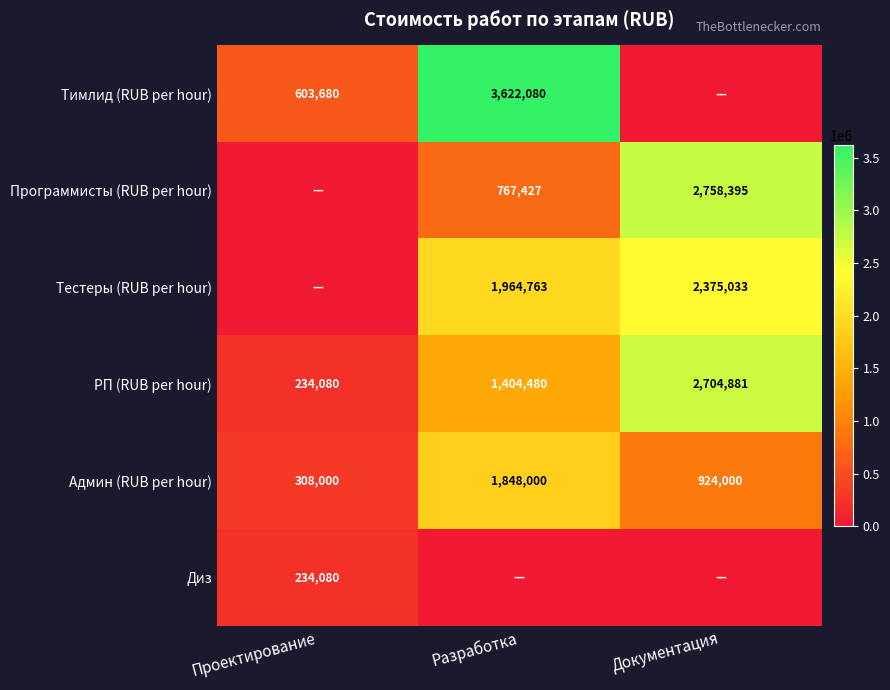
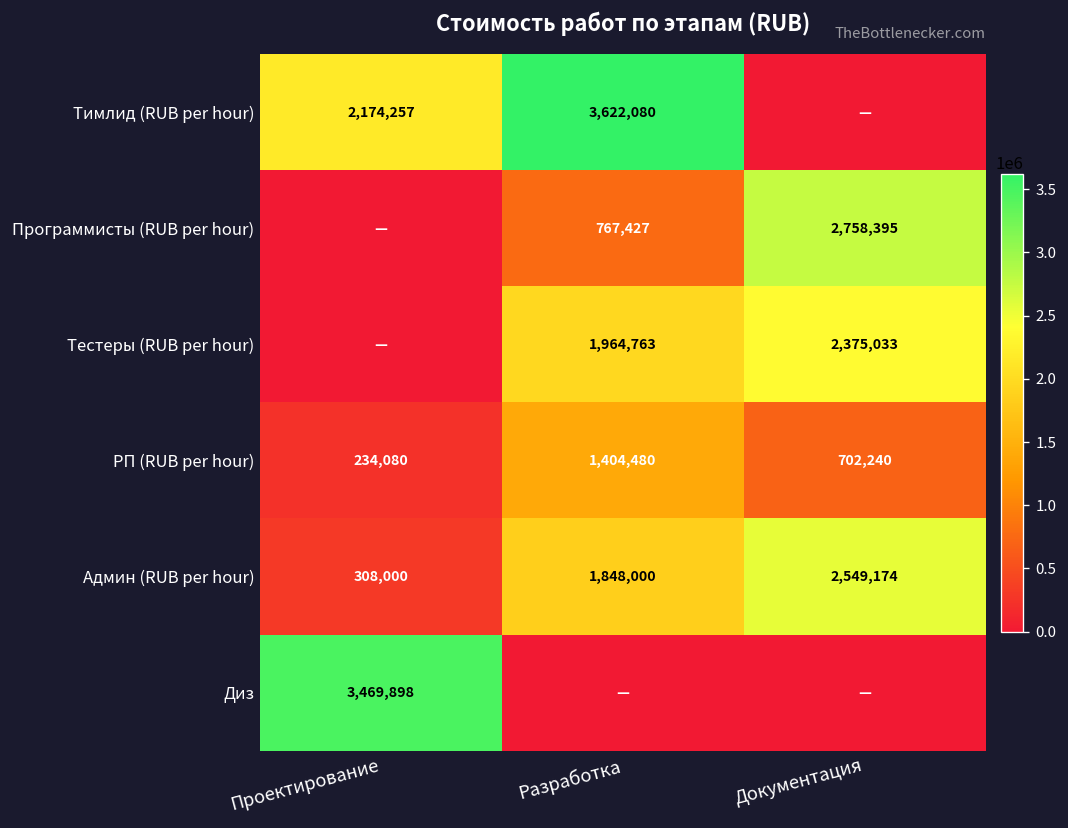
Тимлид (RUB per hour), Проектирование: 603,680 -> 2,174,257
РП (RUB per hour), Документация: 2,704,881 -> 702,240
Админ (RUB per hour), Документация: 924,000 -> 2,549,174
Диз, Проектирование: 234,080 -> 3,469,898
